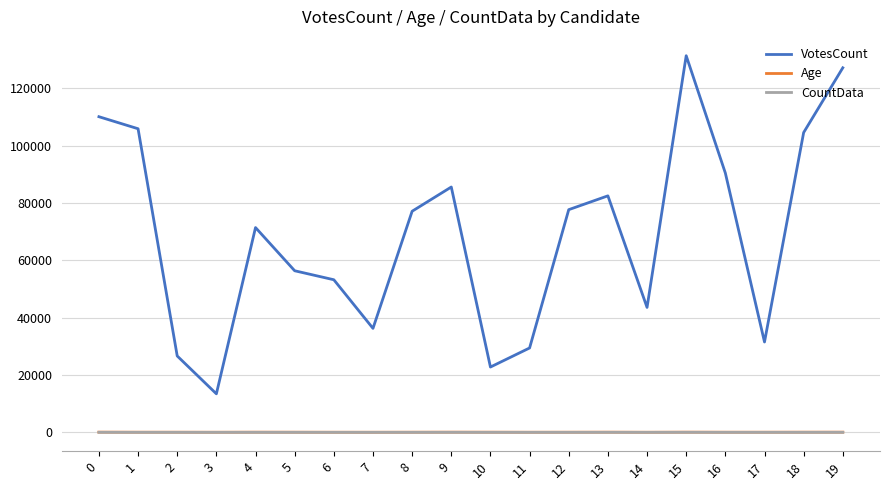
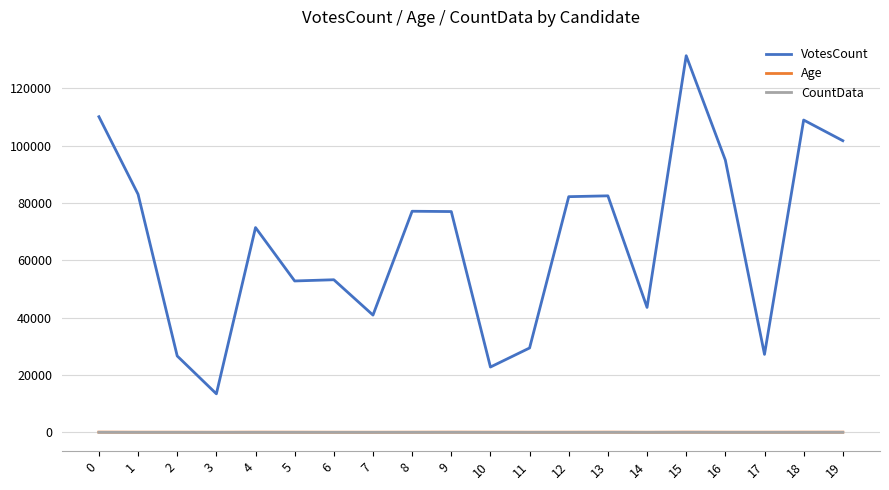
VotesCount, 1: 106000 -> 83000
VotesCount, 5: 56000 -> 53000
VotesCount, 7: 36000 -> 41000
VotesCount, 9: 86000 -> 77000
VotesCount, 12: 78000 -> 82000
VotesCount, 16: 90000 -> 95000
VotesCount, 17: 32000 -> 27000
VotesCount, 18: 105000 -> 109000
VotesCount, 19: 127000 -> 102000
